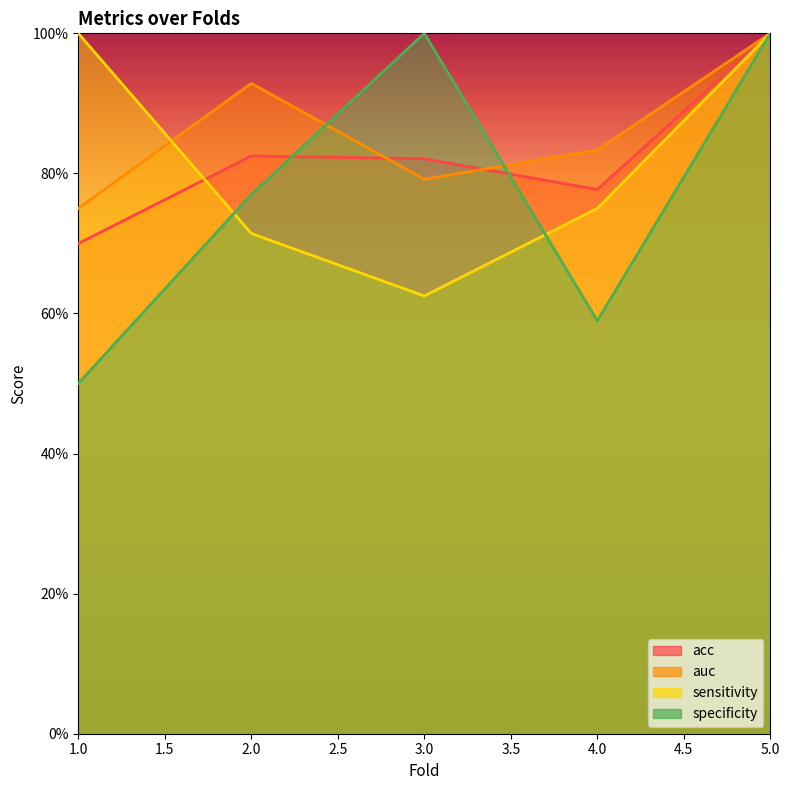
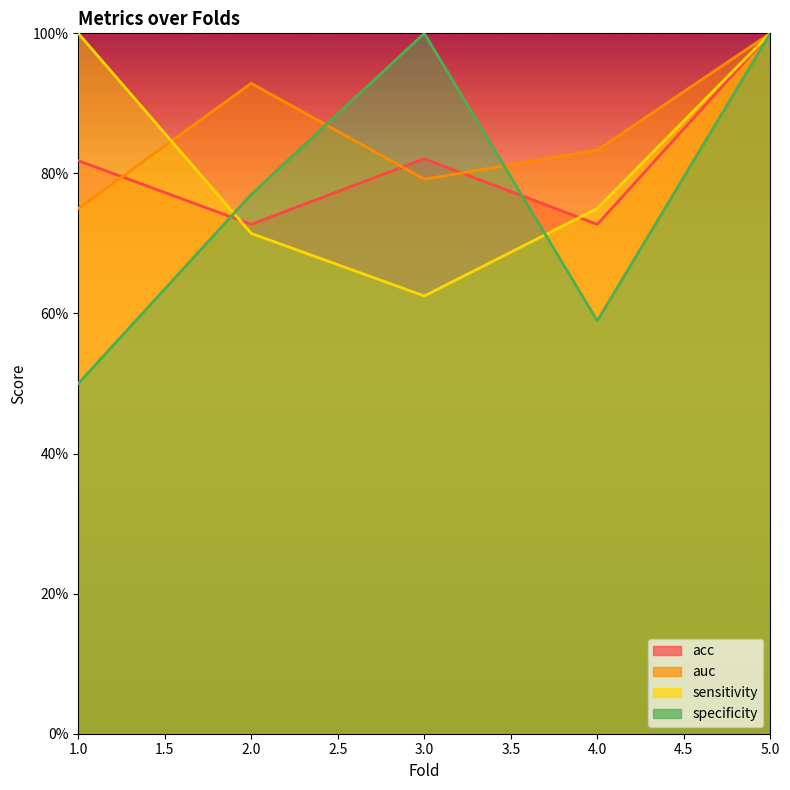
acc, 1.0: 70% -> 82%
acc, 2.0: 82% -> 73%
acc, 4.0: 78% -> 73%
